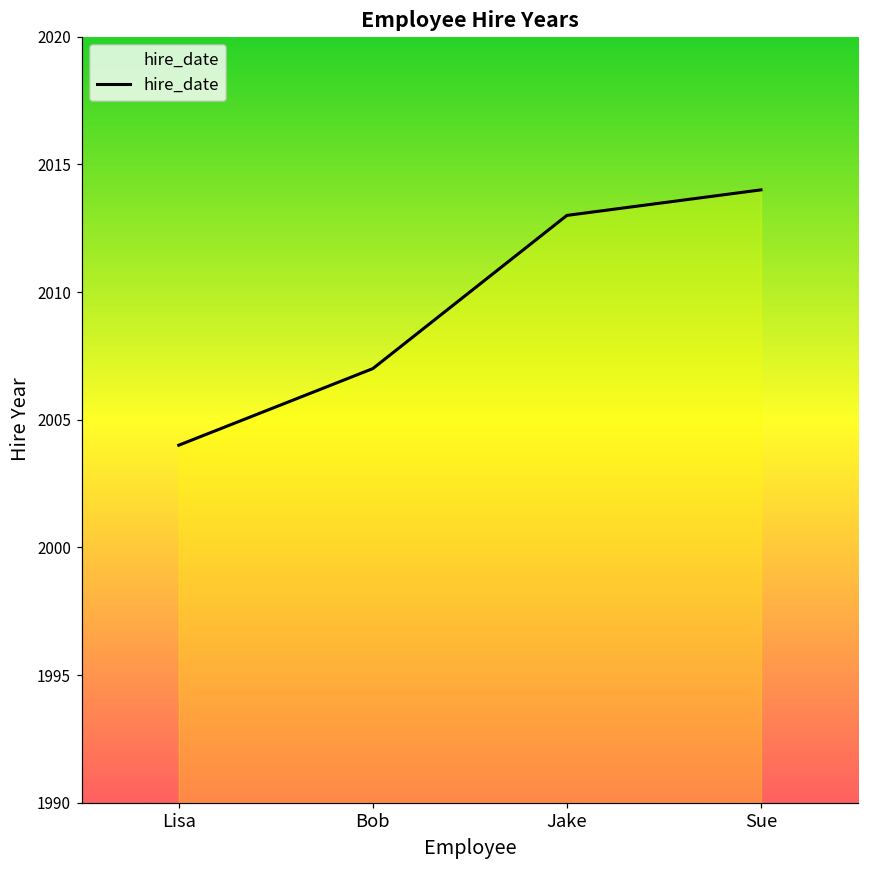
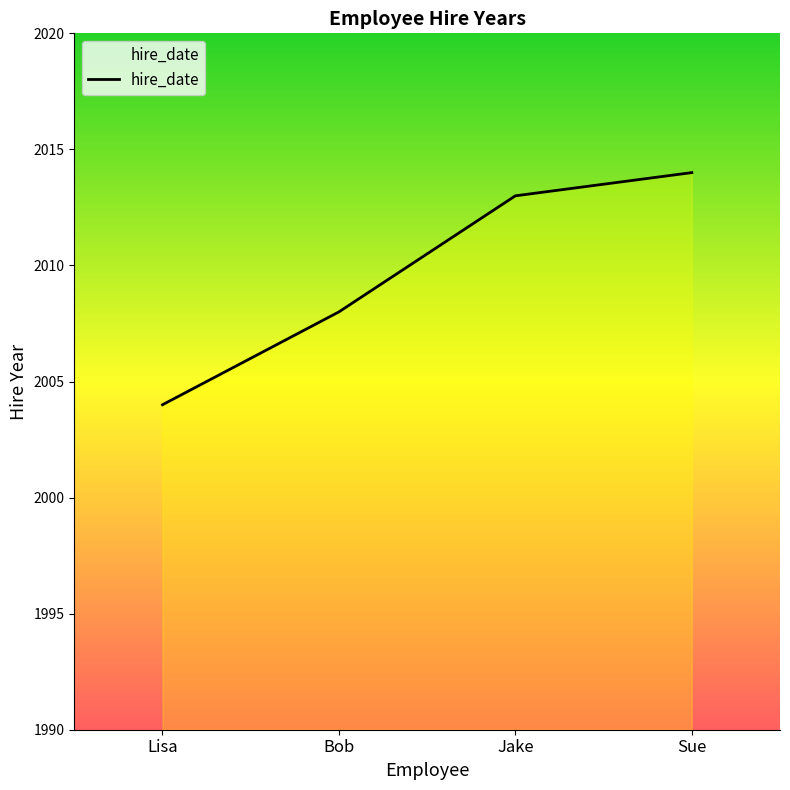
Bob: 2007 -> 2008
